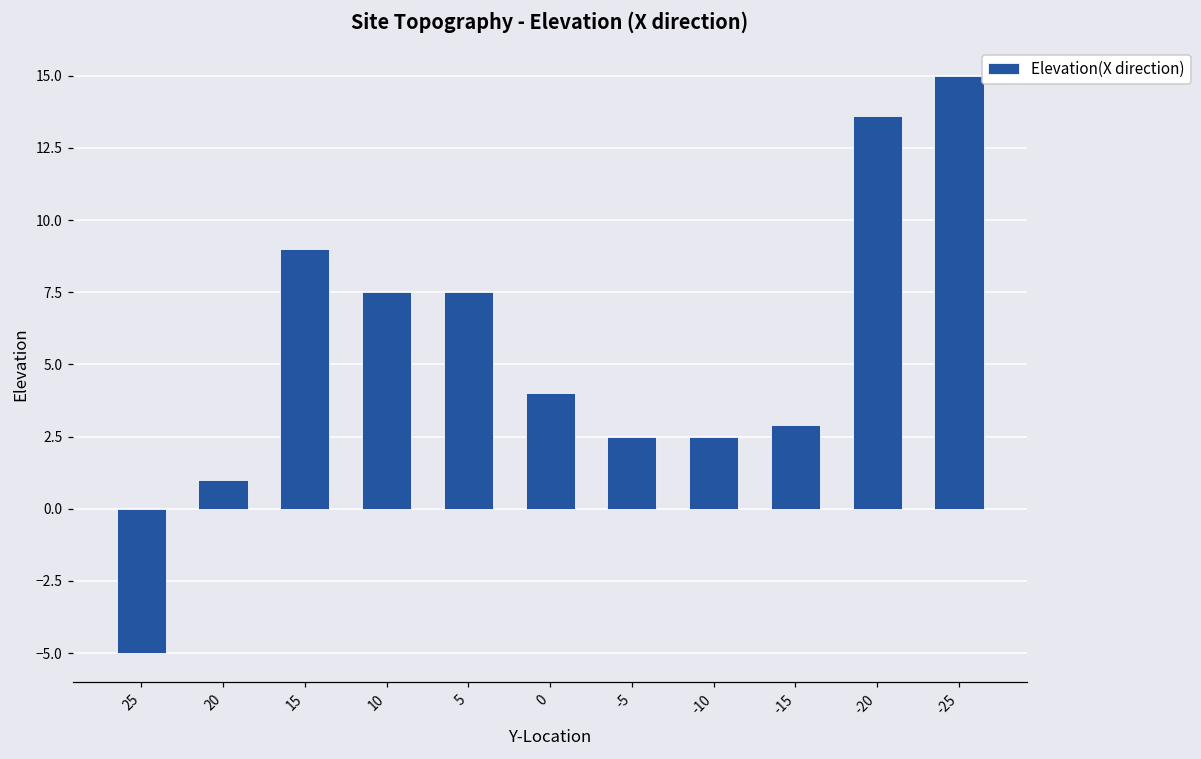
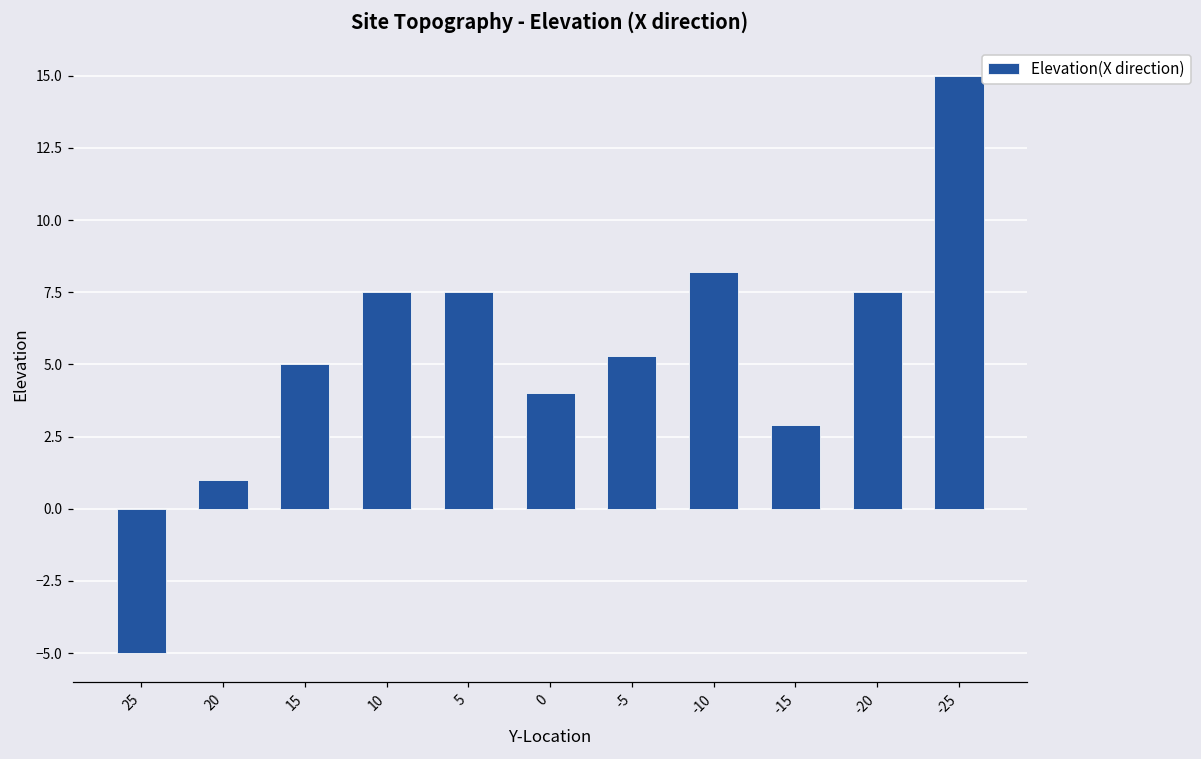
15: 9 -> 5
-5: 2.5 -> 5.3
-10: 2.5 -> 8.2
-20: 13.6 -> 7.5
